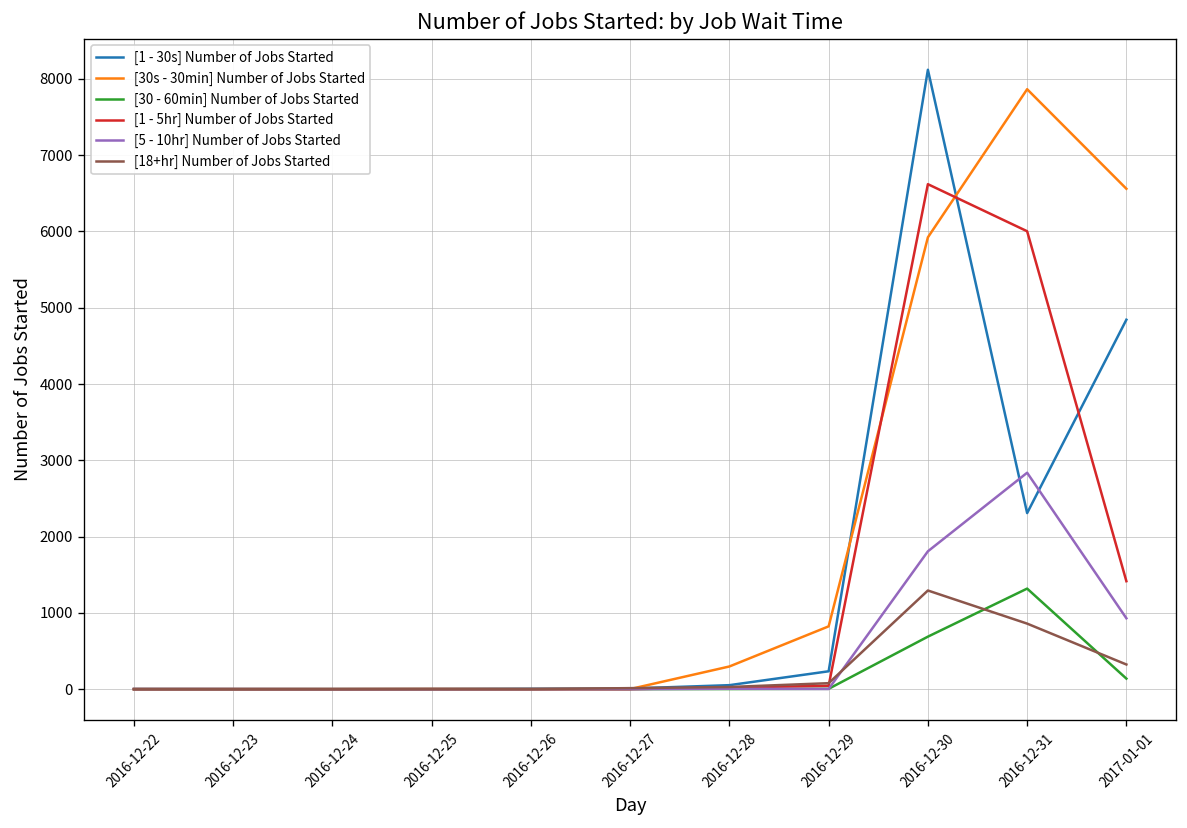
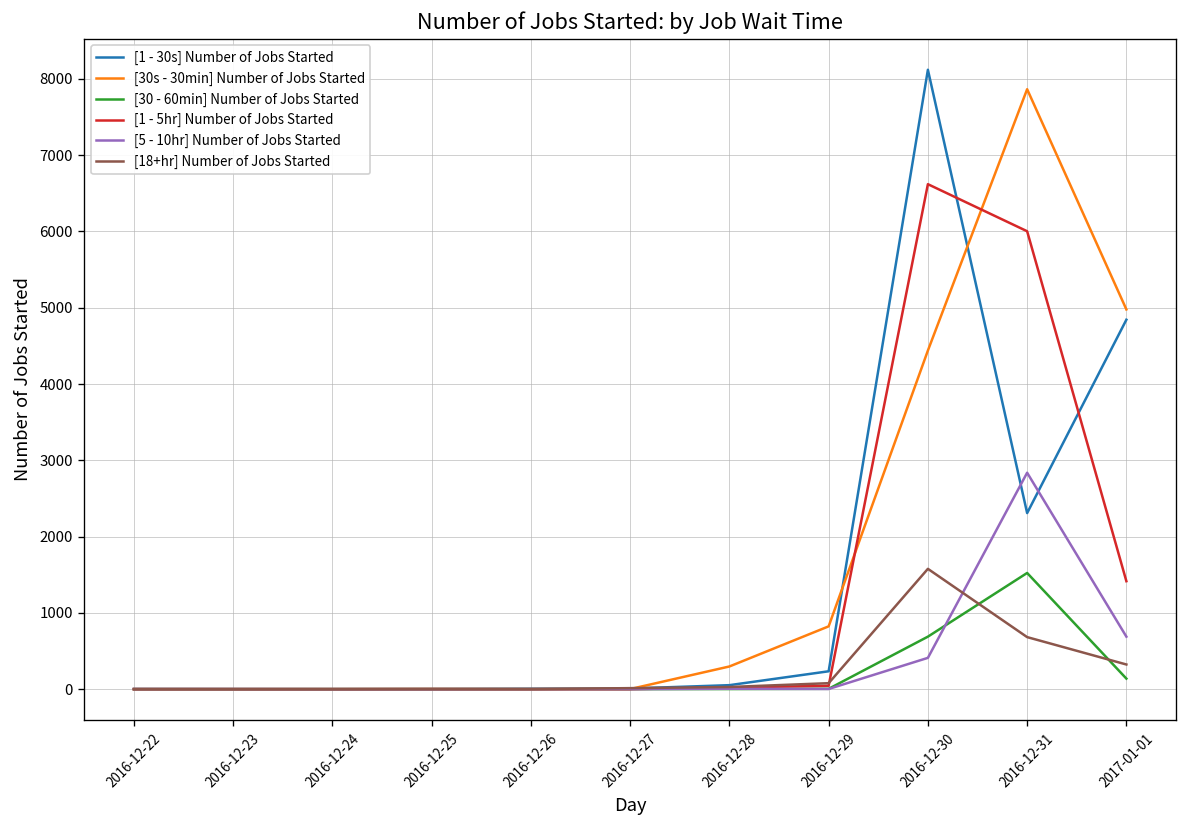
[30s - 30min] Number of Jobs Started, 2016-12-30: 5900 -> 4400
[5 - 10hr] Number of Jobs Started, 2016-12-30: 1800 -> 400
[18+hr] Number of Jobs Started, 2016-12-30: 1300 -> 1600
[30 - 60min] Number of Jobs Started, 2016-12-31: 1300 -> 1500
[18+hr] Number of Jobs Started, 2016-12-31: 900 -> 700
[30s - 30min] Number of Jobs Started, 2017-01-01: 6600 -> 5000
[5 - 10hr] Number of Jobs Started, 2017-01-01: 900 -> 700
